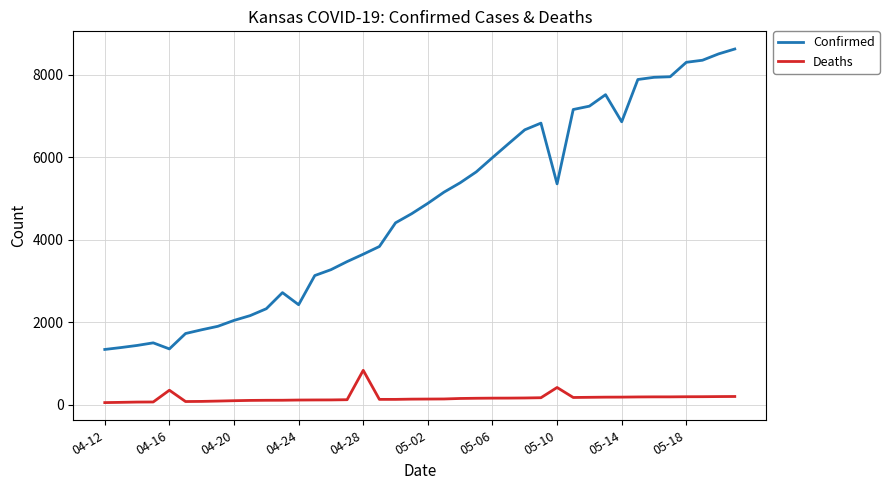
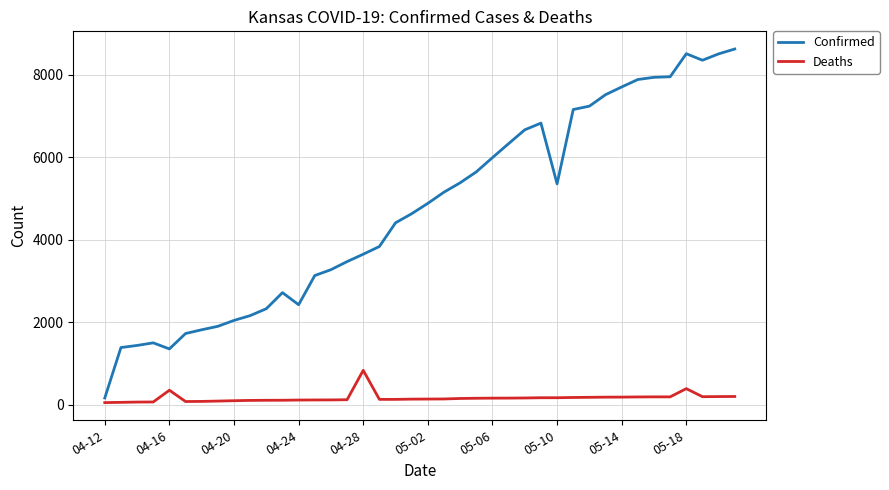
Confirmed, 04-12: 1300 -> 200
Deaths, 05-10: 400 -> 200
Confirmed, 05-14: 6900 -> 7700
Confirmed, 05-18: 8300 -> 8500
Deaths, 05-18: 200 -> 400
